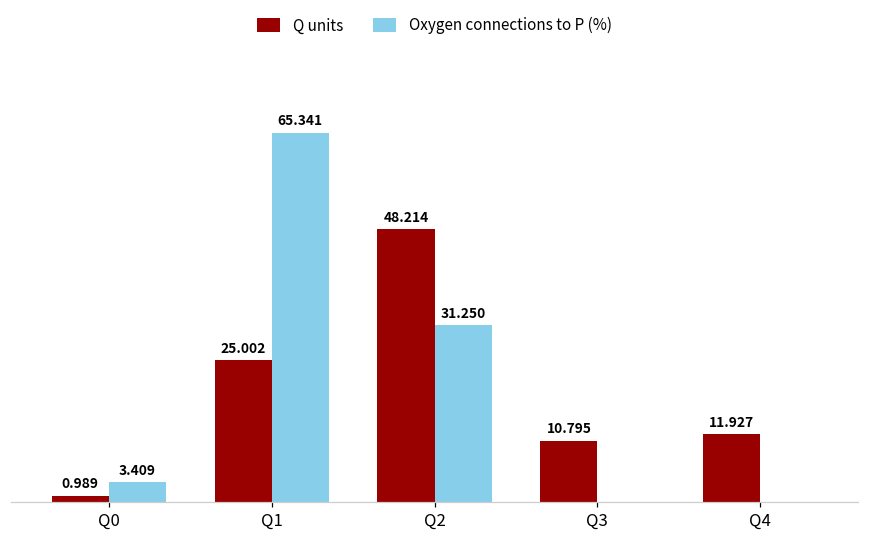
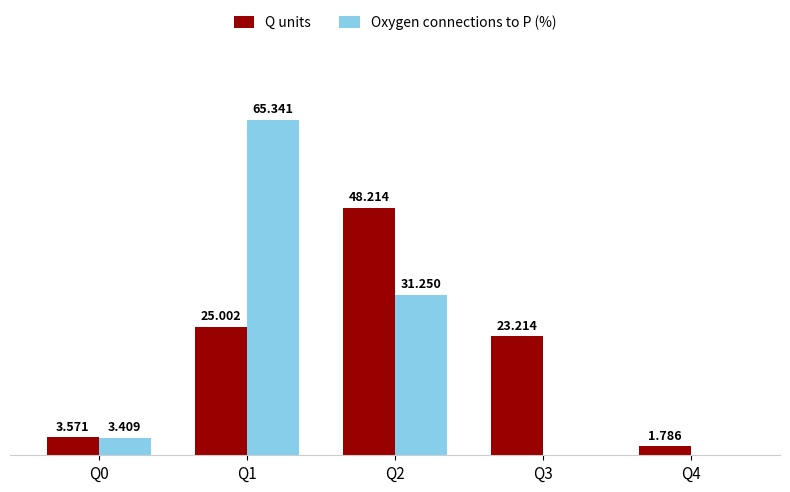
Q units, Q0: 0.989 -> 3.571
Q units, Q3: 10.795 -> 23.214
Q units, Q4: 11.927 -> 1.786
